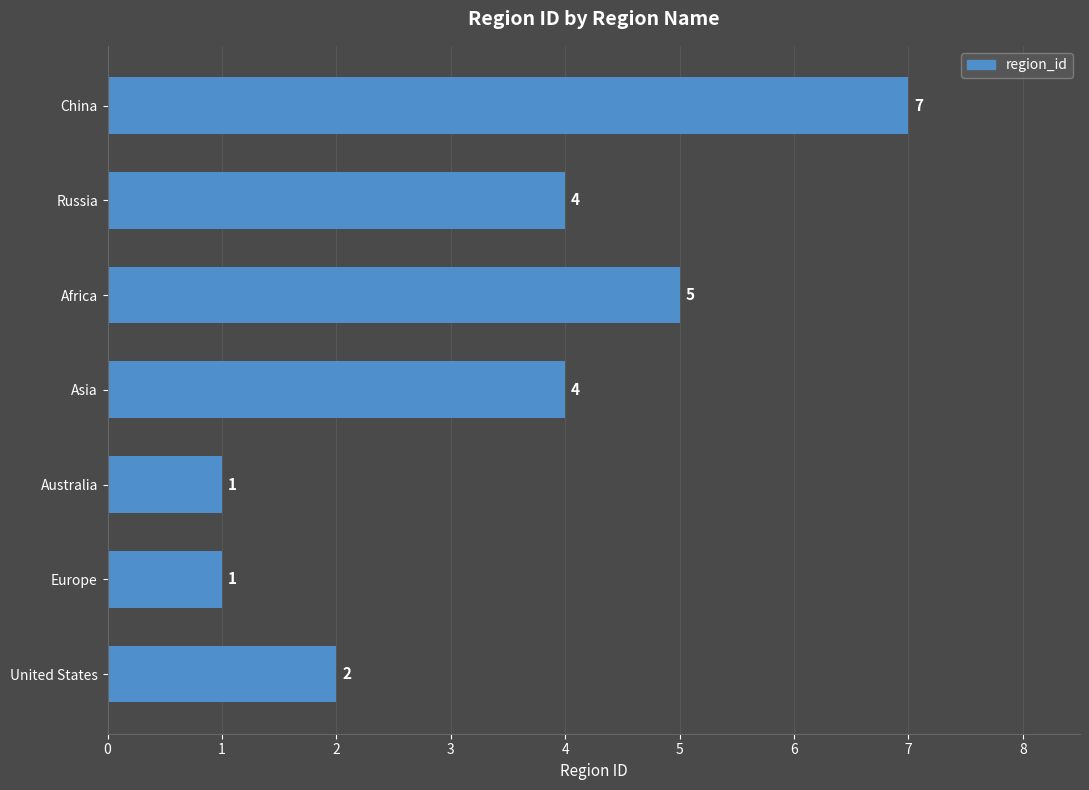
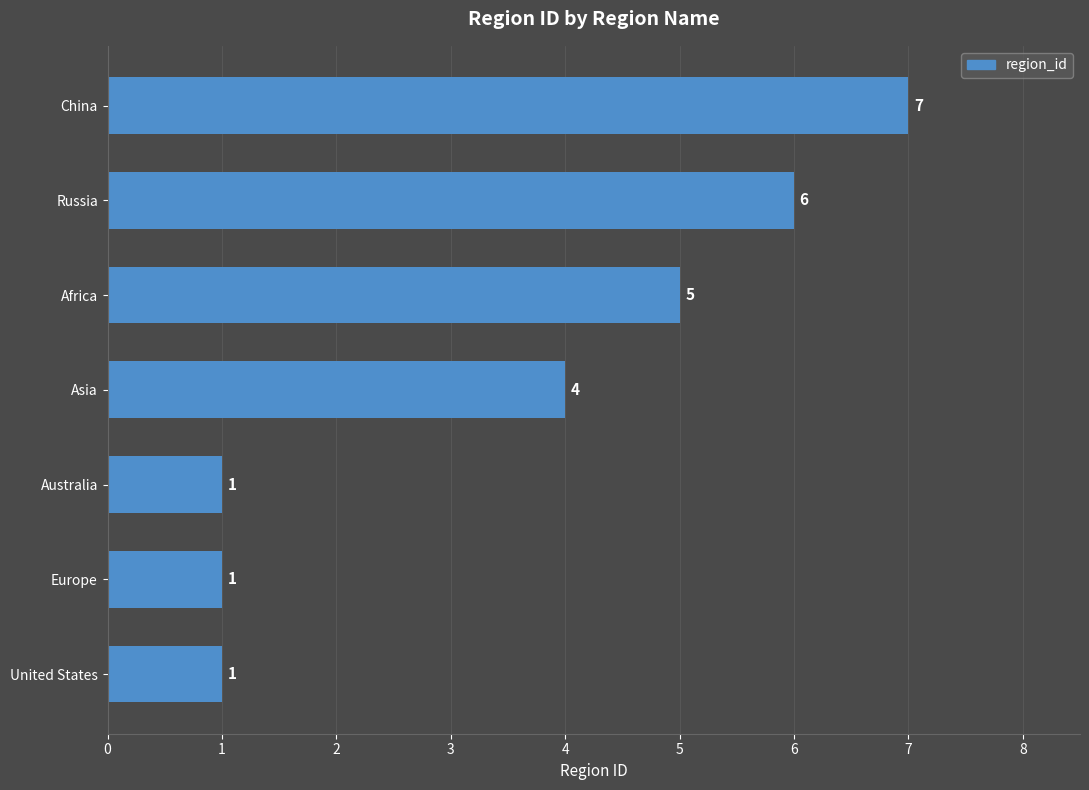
Russia: 4 -> 6
United States: 2 -> 1
